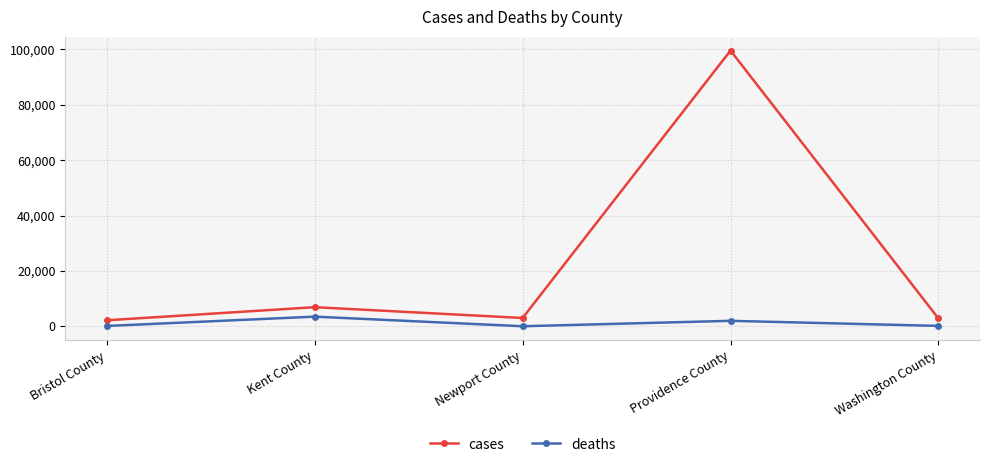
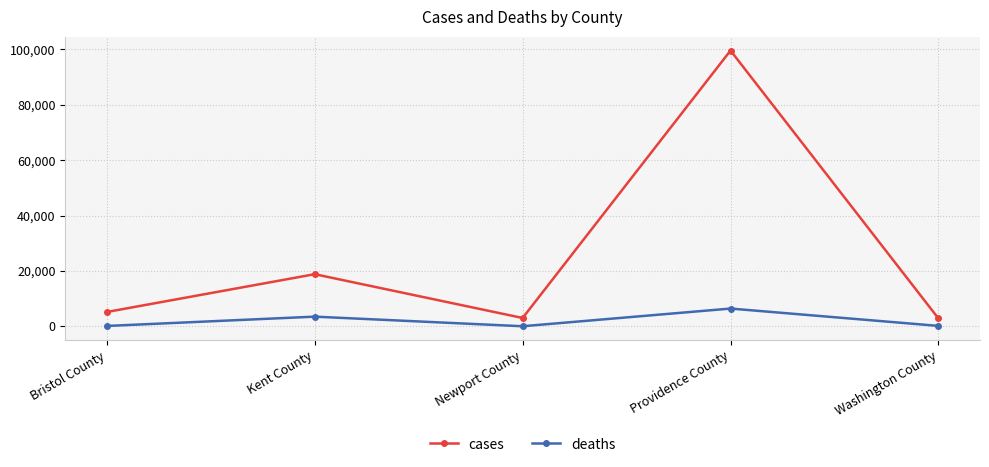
cases, Bristol County: 2,000 -> 5,000
cases, Kent County: 7,000 -> 19,000
deaths, Providence County: 2,000 -> 6,000
